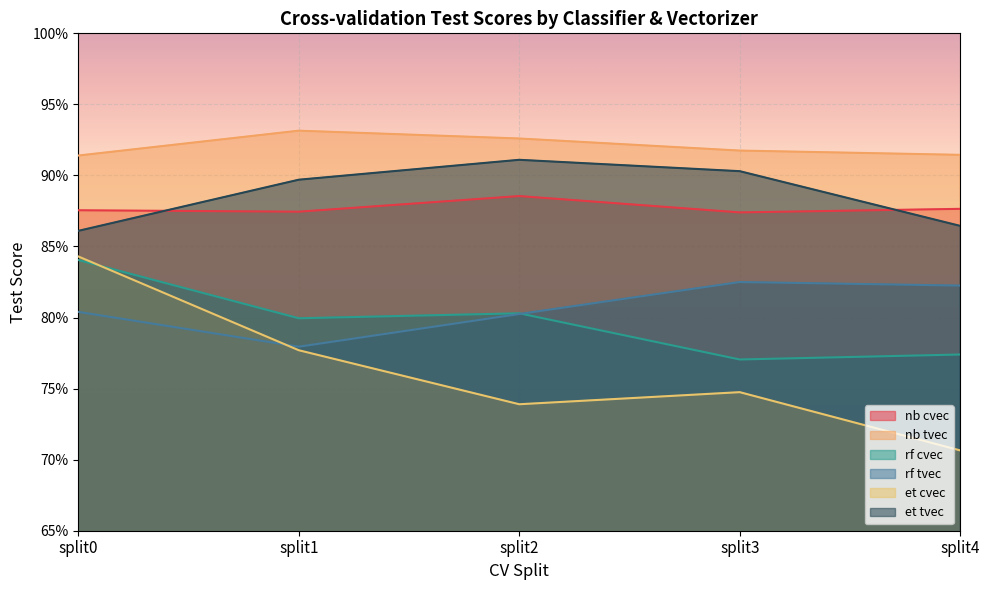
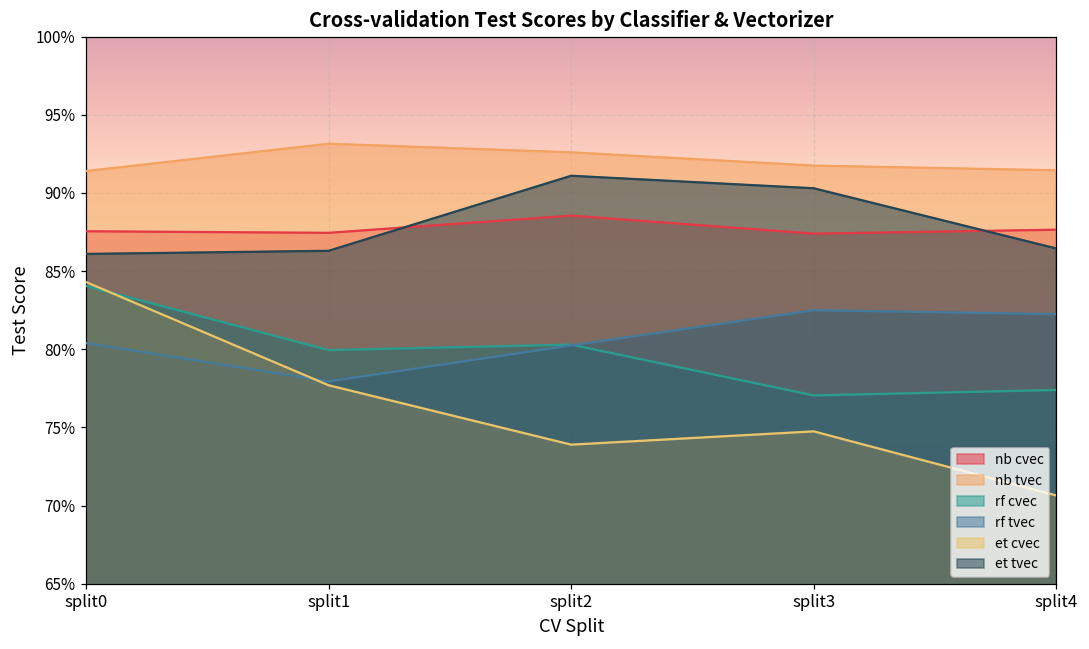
et tvec, split1: 89.7% -> 86.3%
